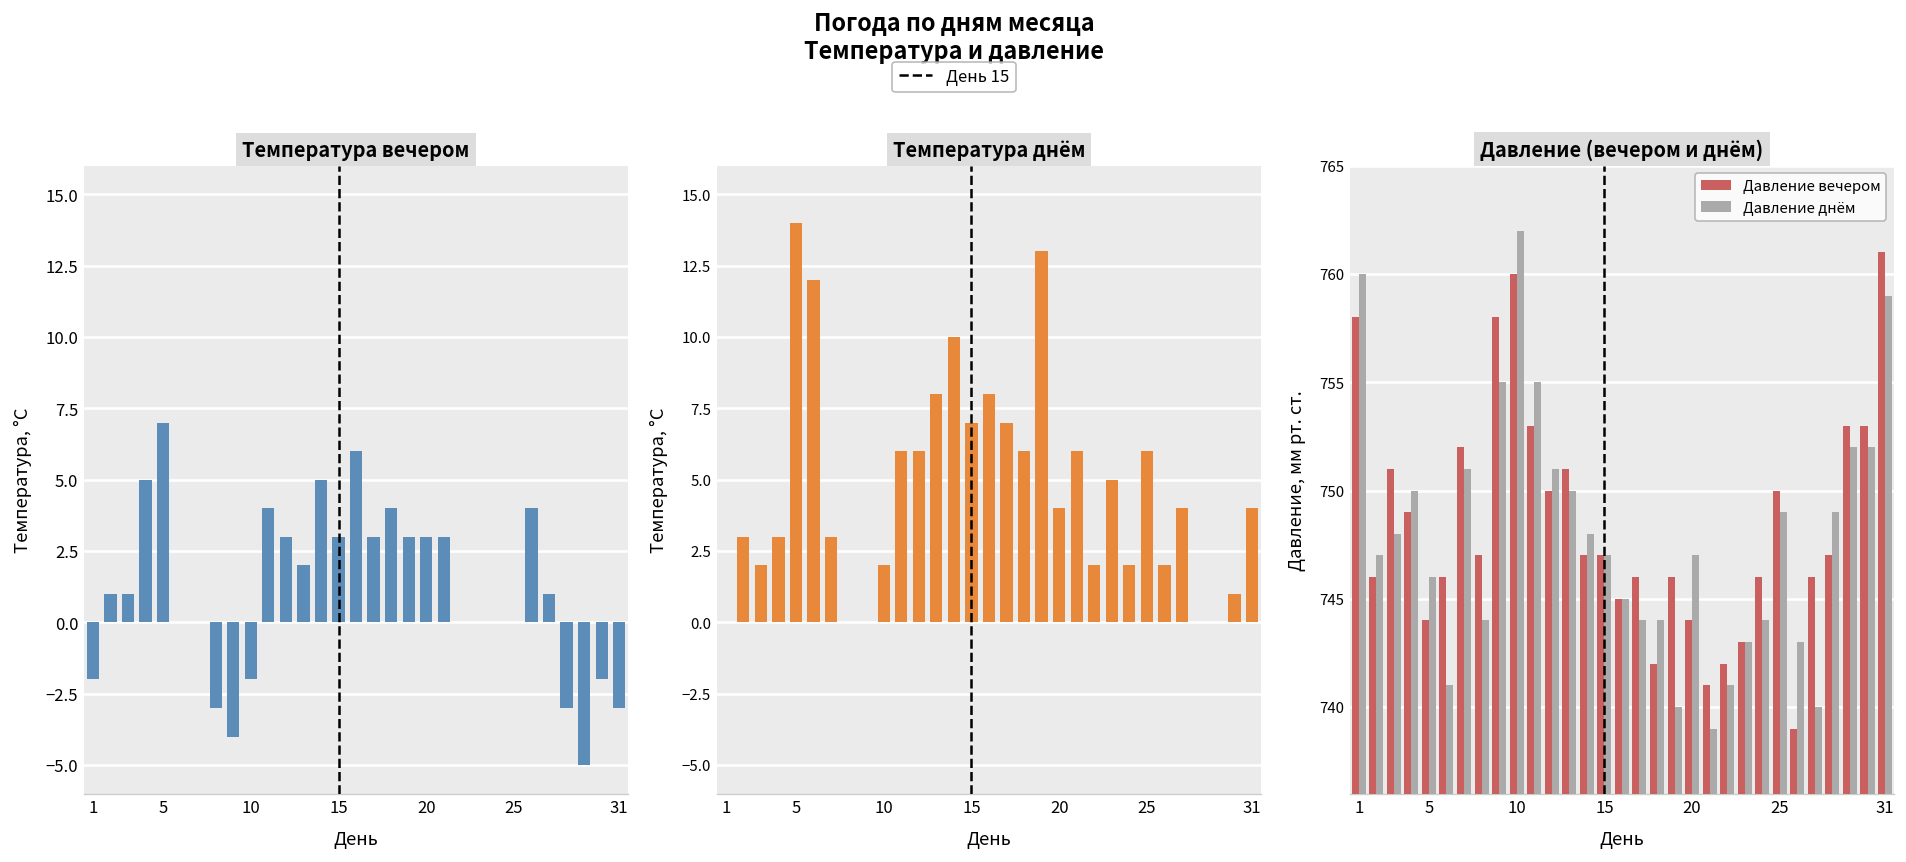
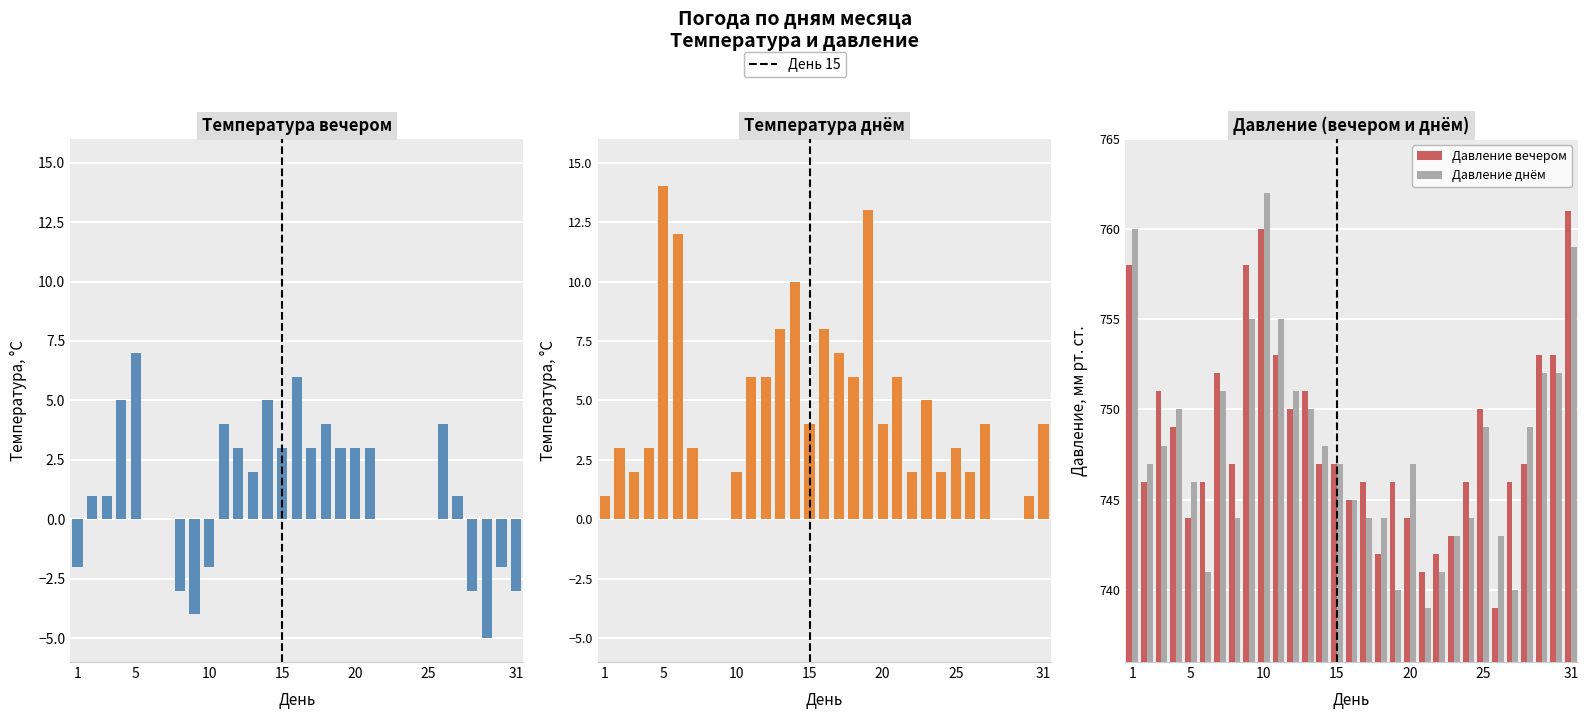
Температура днём, 1: 0 -> 1
Температура днём, 15: 7 -> 4
Температура днём, 25: 6 -> 3
